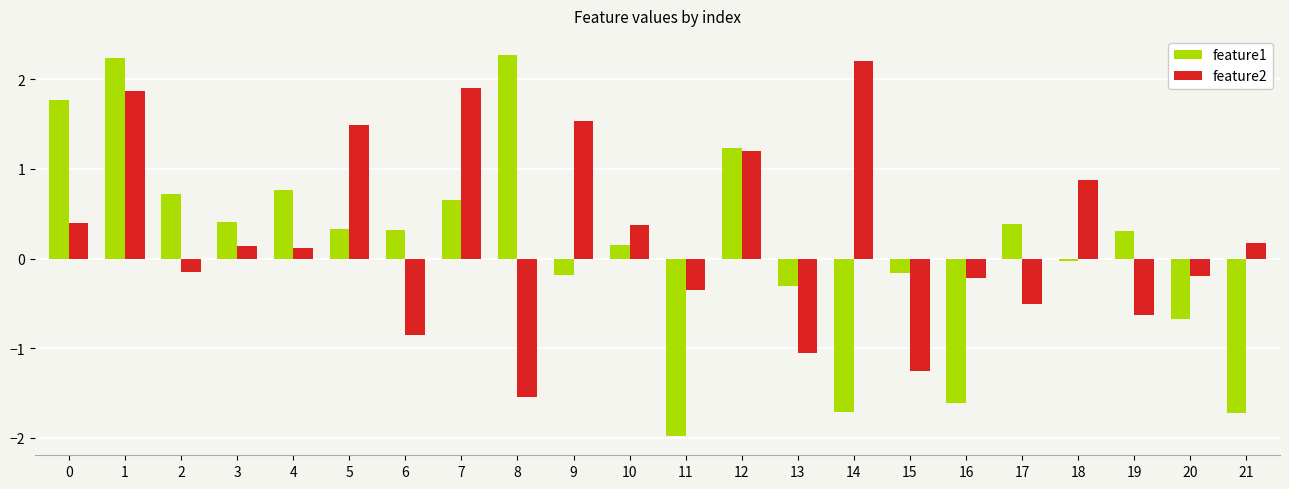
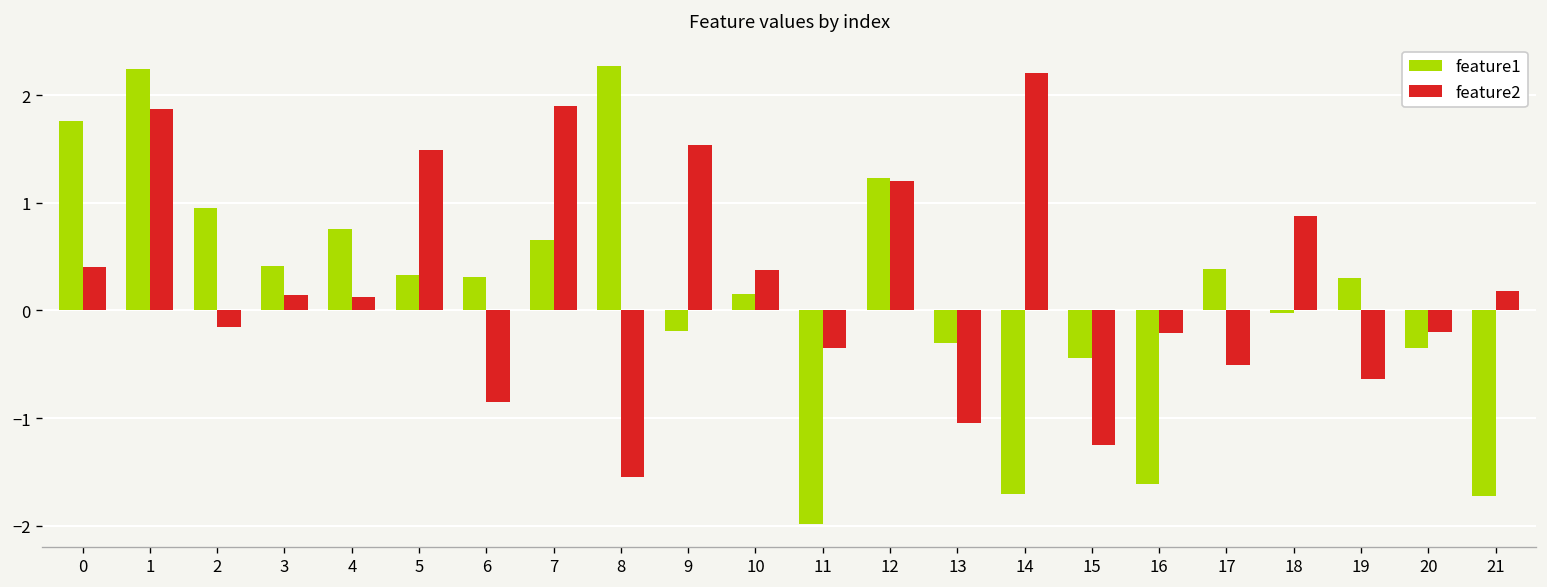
feature1, 2: 0.7 -> 1.0
feature1, 15: -0.2 -> -0.4
feature1, 20: -0.7 -> -0.3
